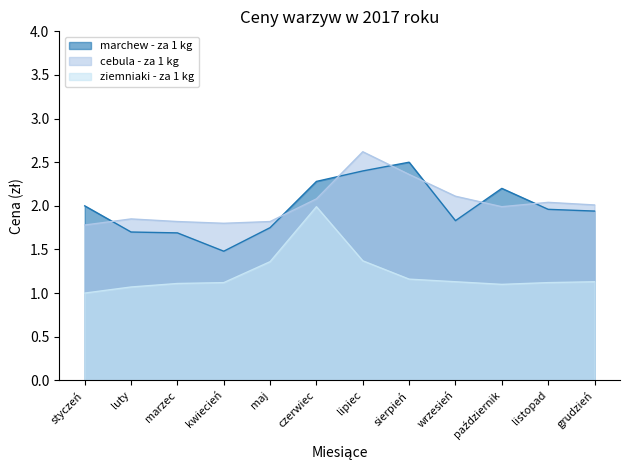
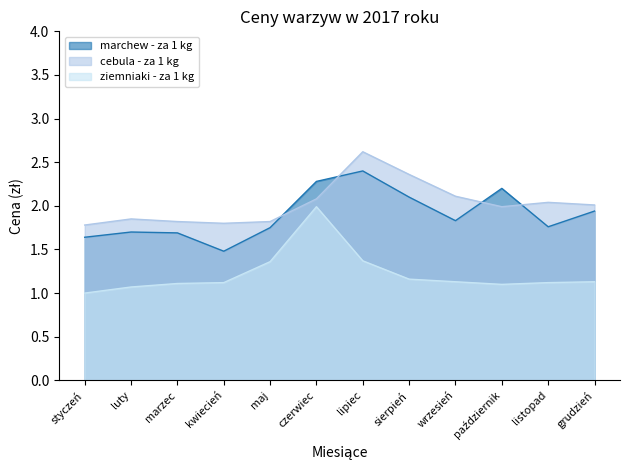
marchew - za 1 kg, styczeń: 2.0 -> 1.6
marchew - za 1 kg, sierpień: 2.5 -> 2.1
marchew - za 1 kg, listopad: 2.0 -> 1.8
